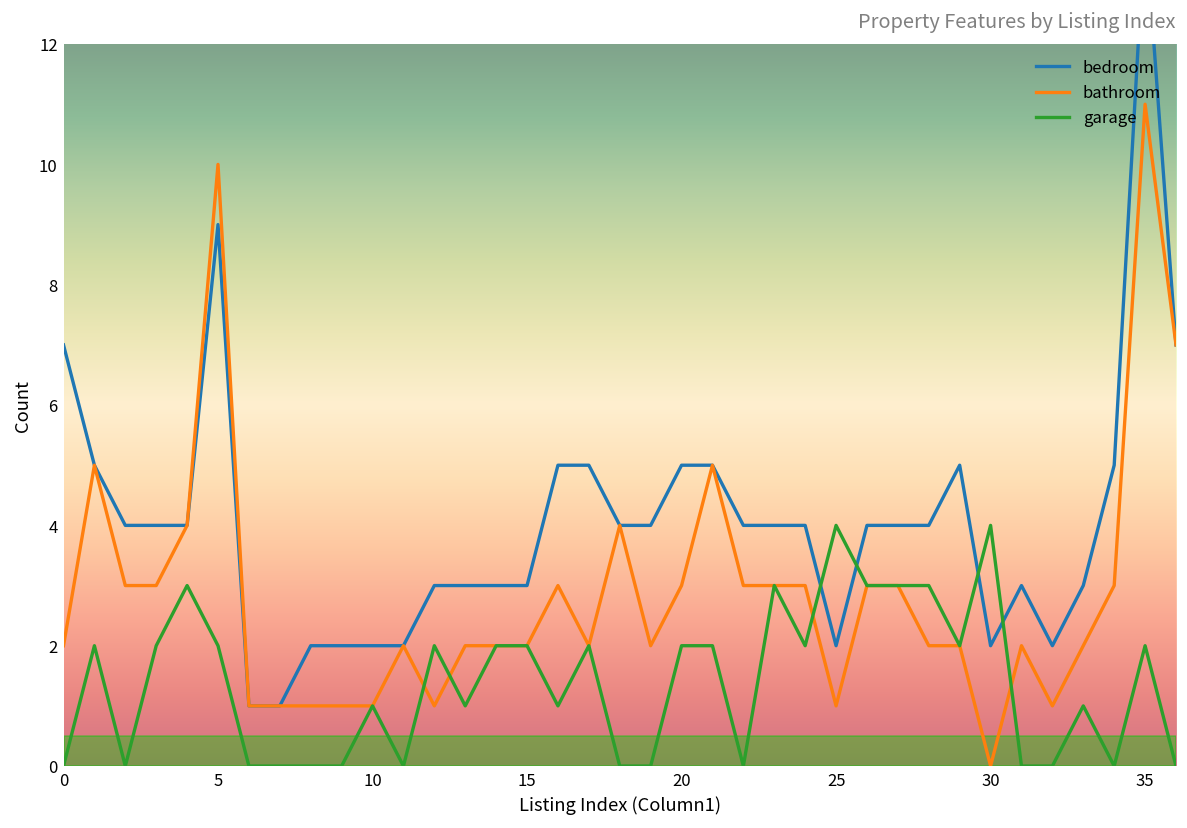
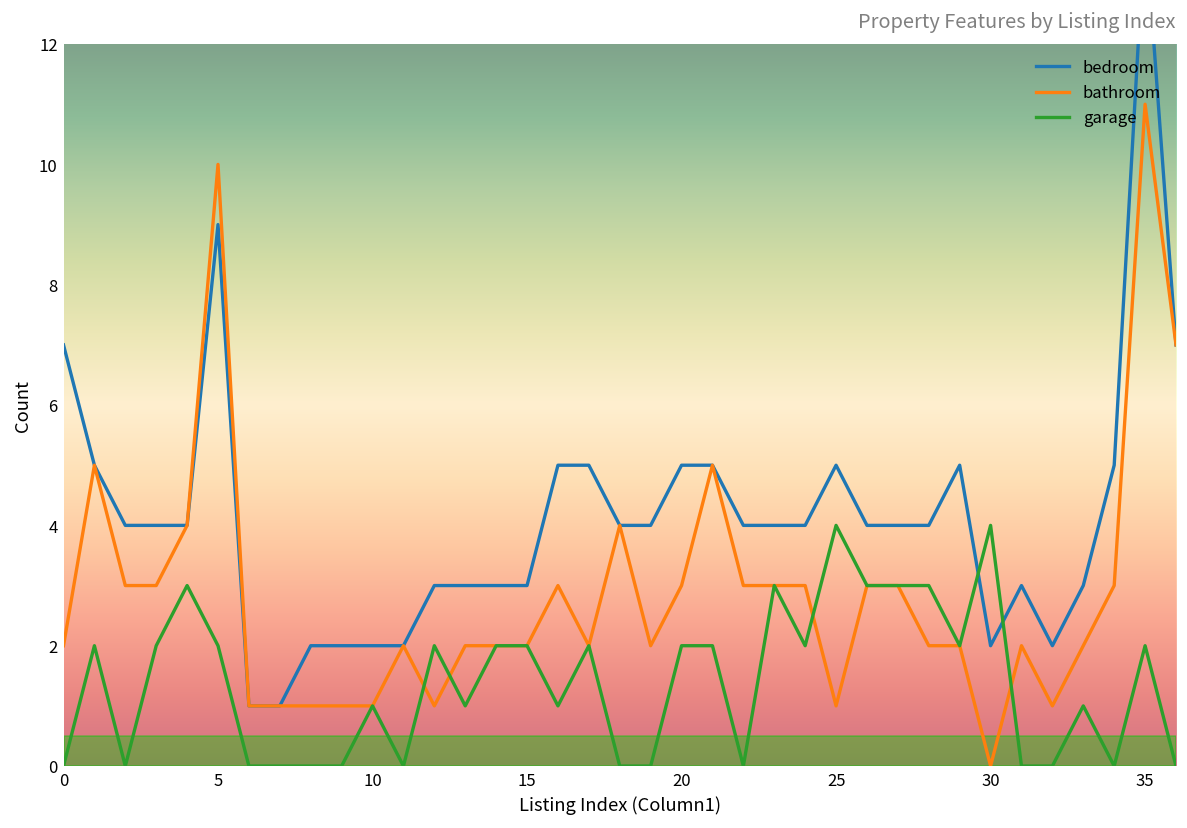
bedroom, 25: 2 -> 5
